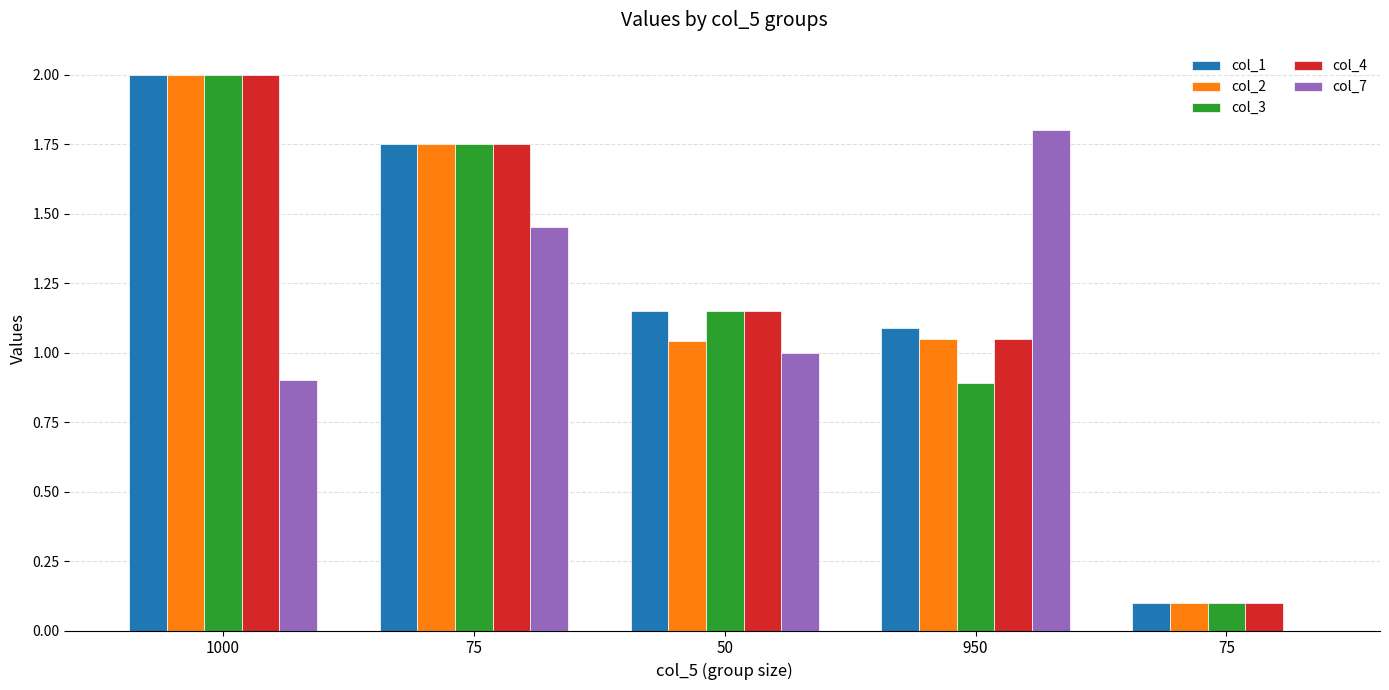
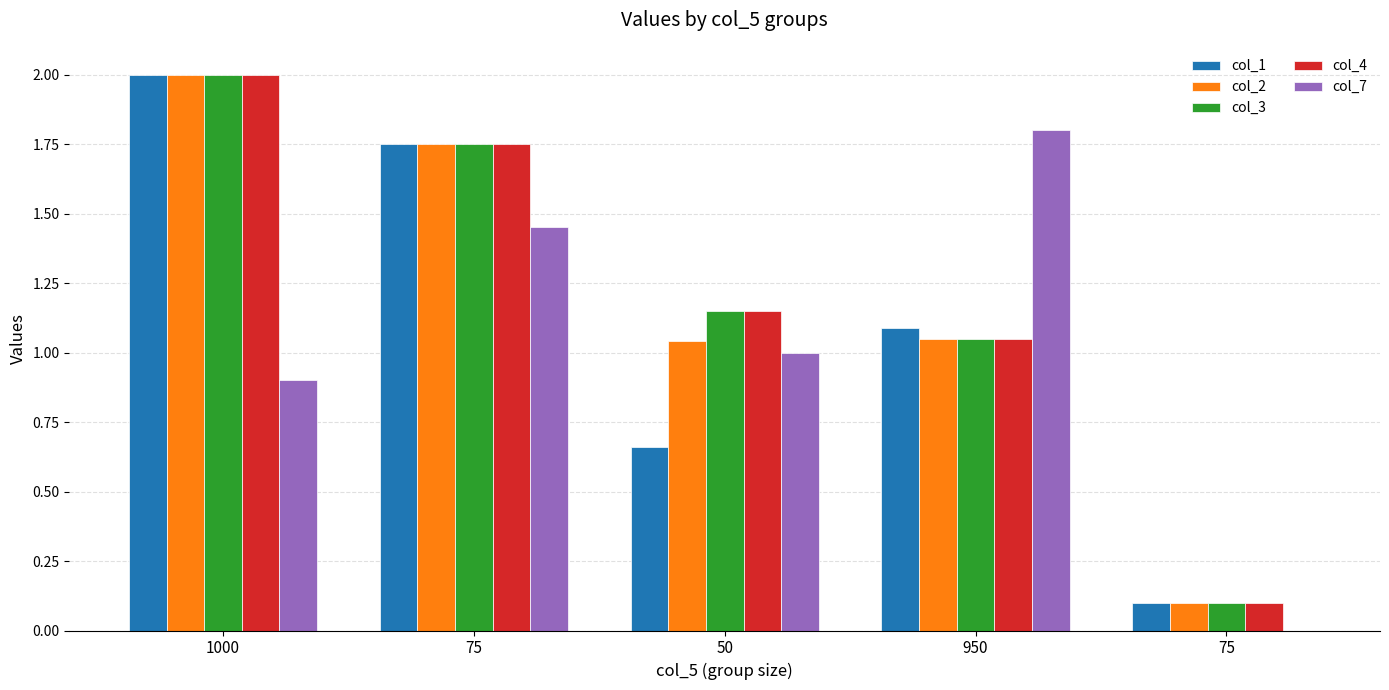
col_1, 50: 1.15 -> 0.66
col_3, 950: 0.89 -> 1.05
